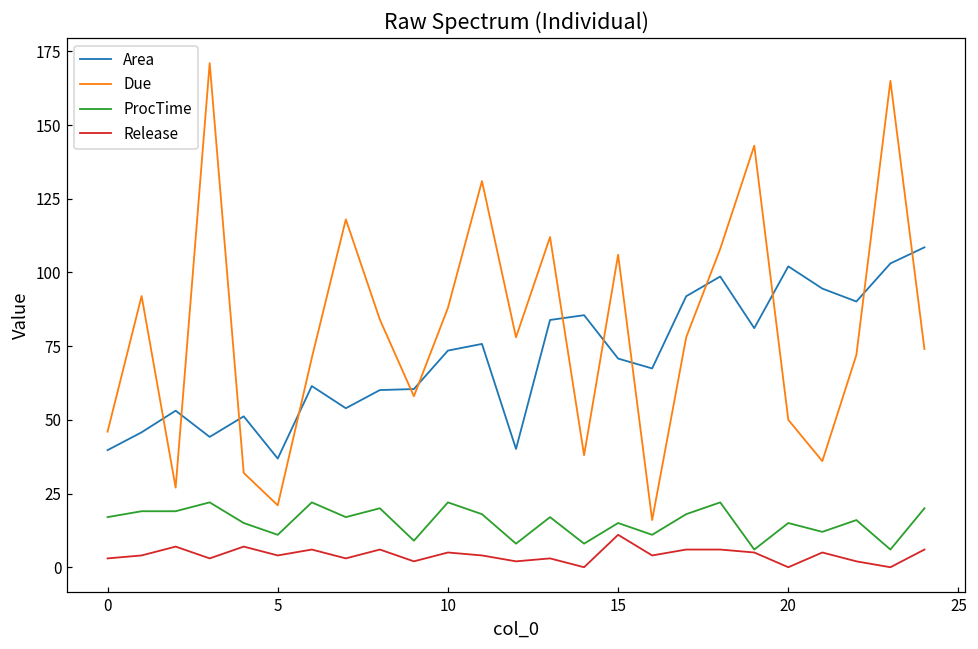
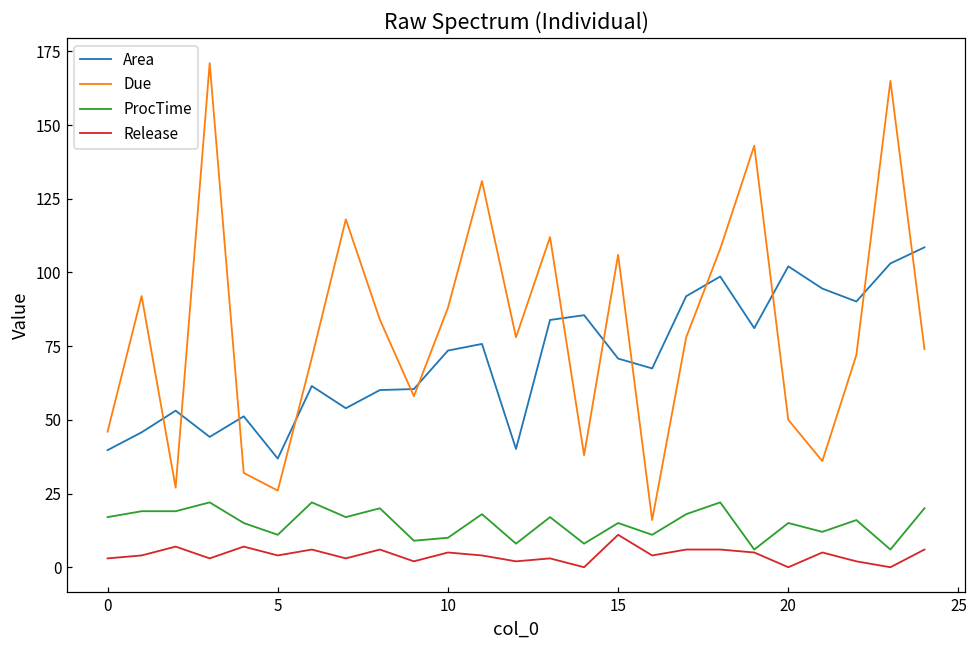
Due, 5: 21 -> 26
ProcTime, 10: 22 -> 10
